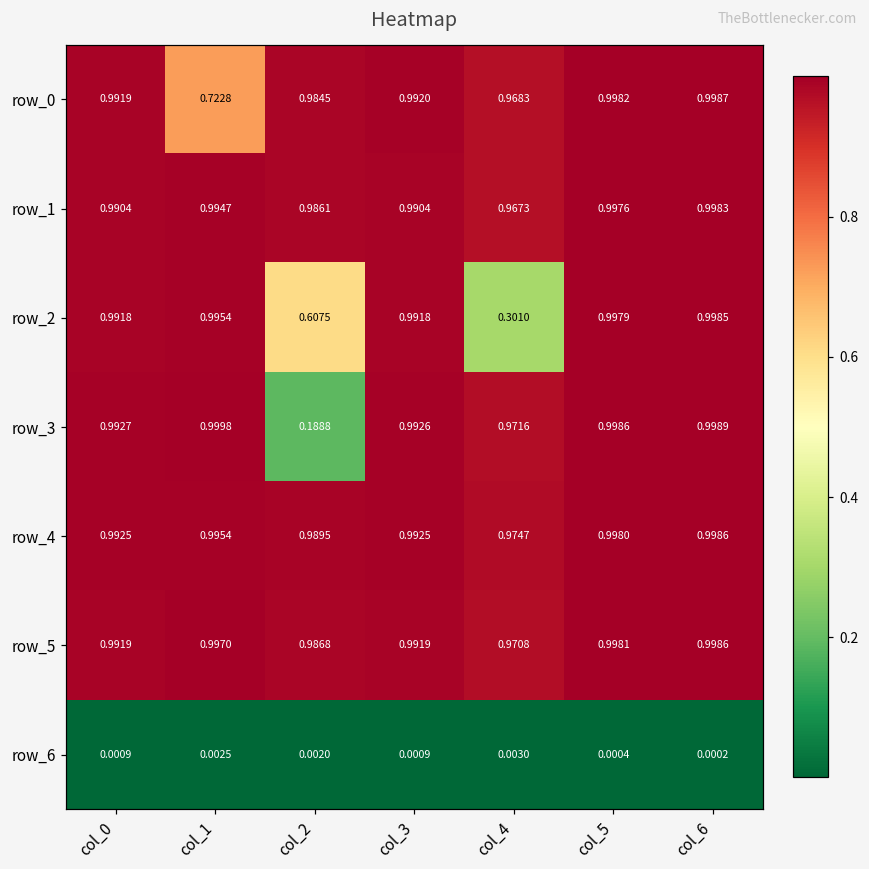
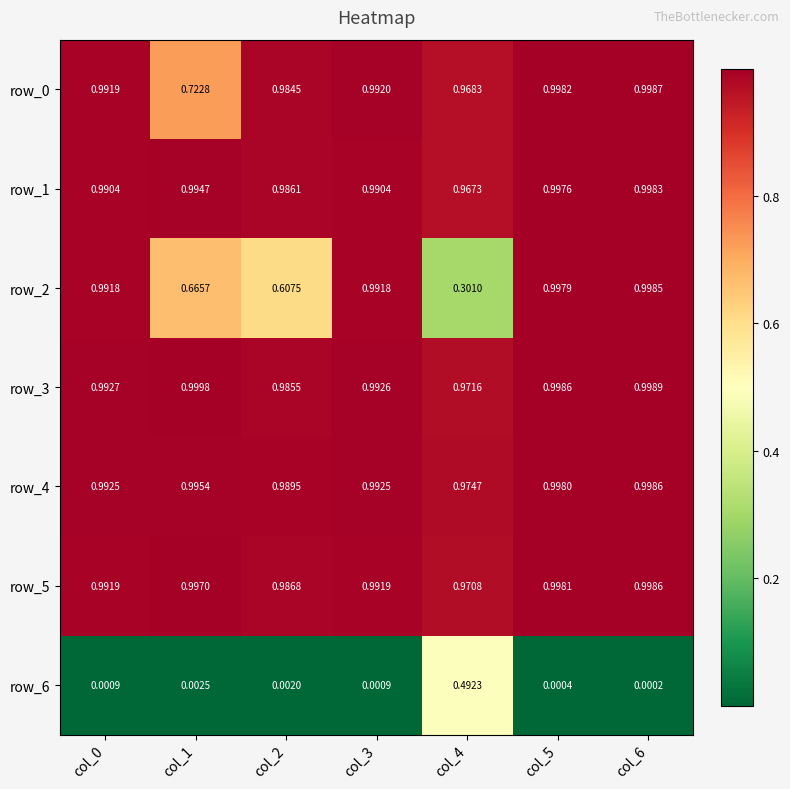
row_2, col_1: 0.9954 -> 0.6657
row_3, col_2: 0.1888 -> 0.9855
row_6, col_4: 0.0030 -> 0.4923
